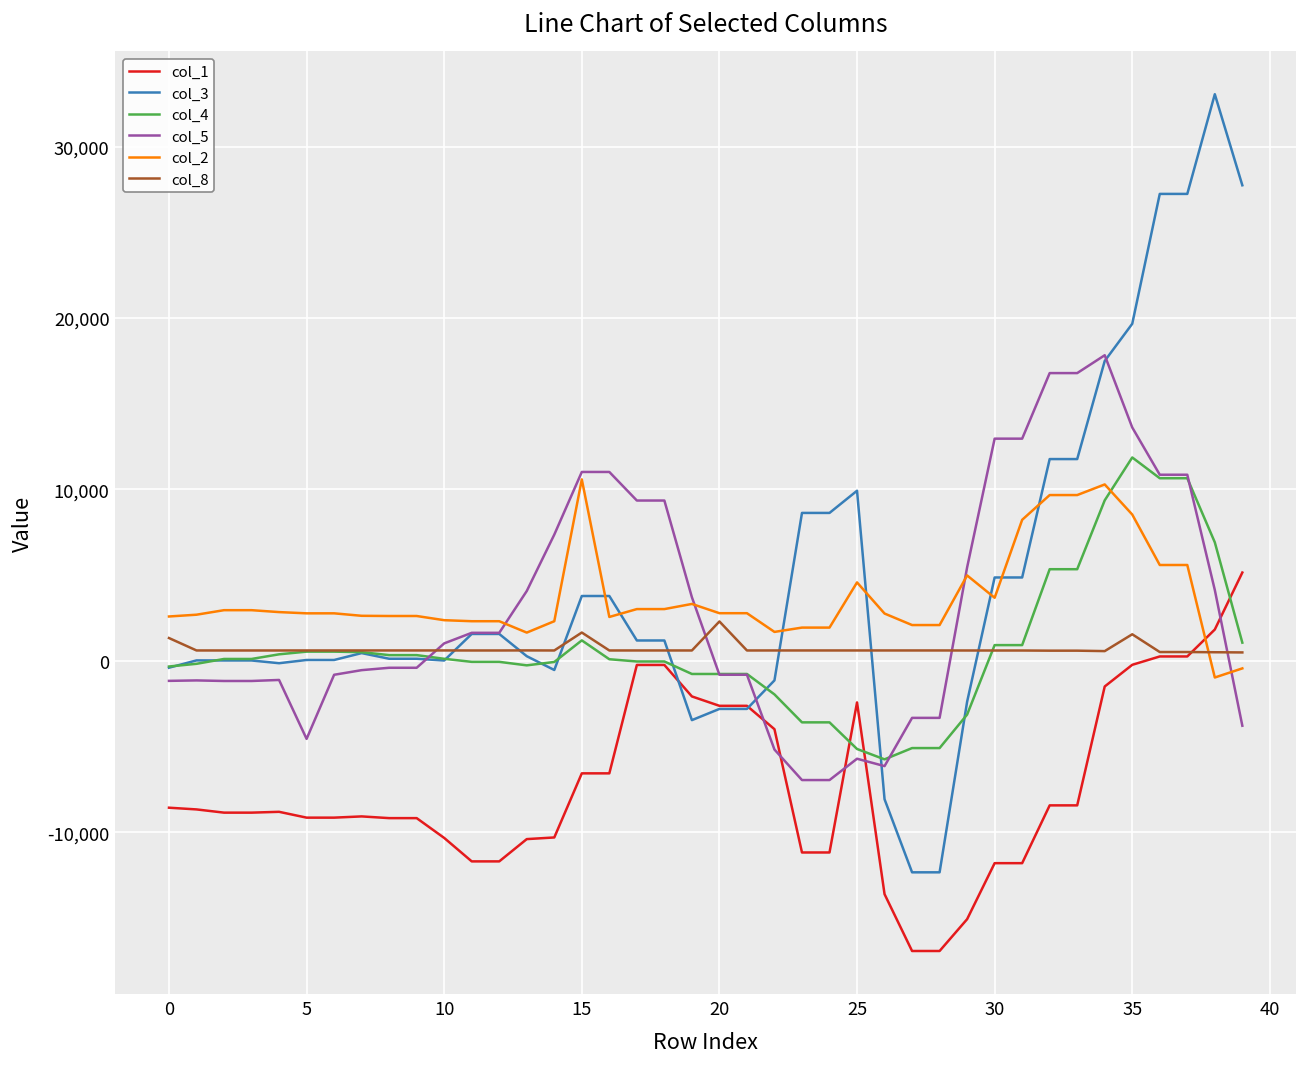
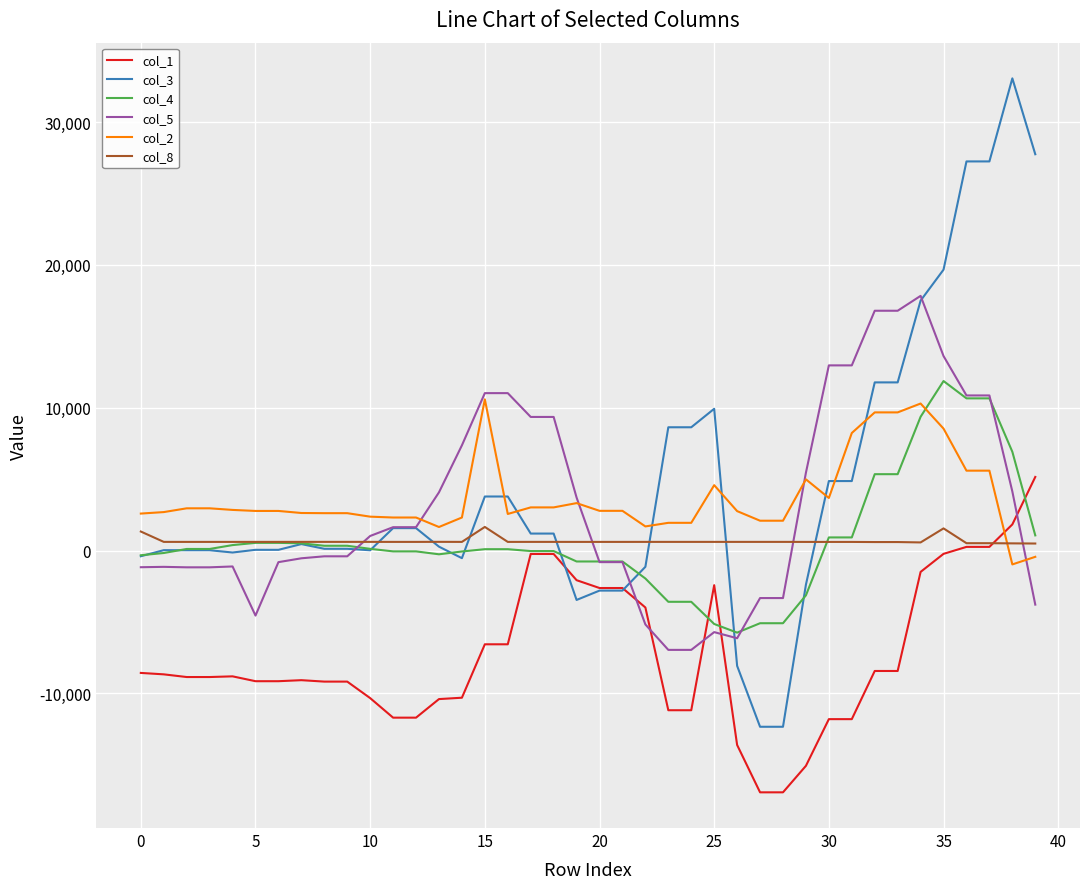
col_4, 15: 1,200 -> 100
col_8, 20: 2,300 -> 600
